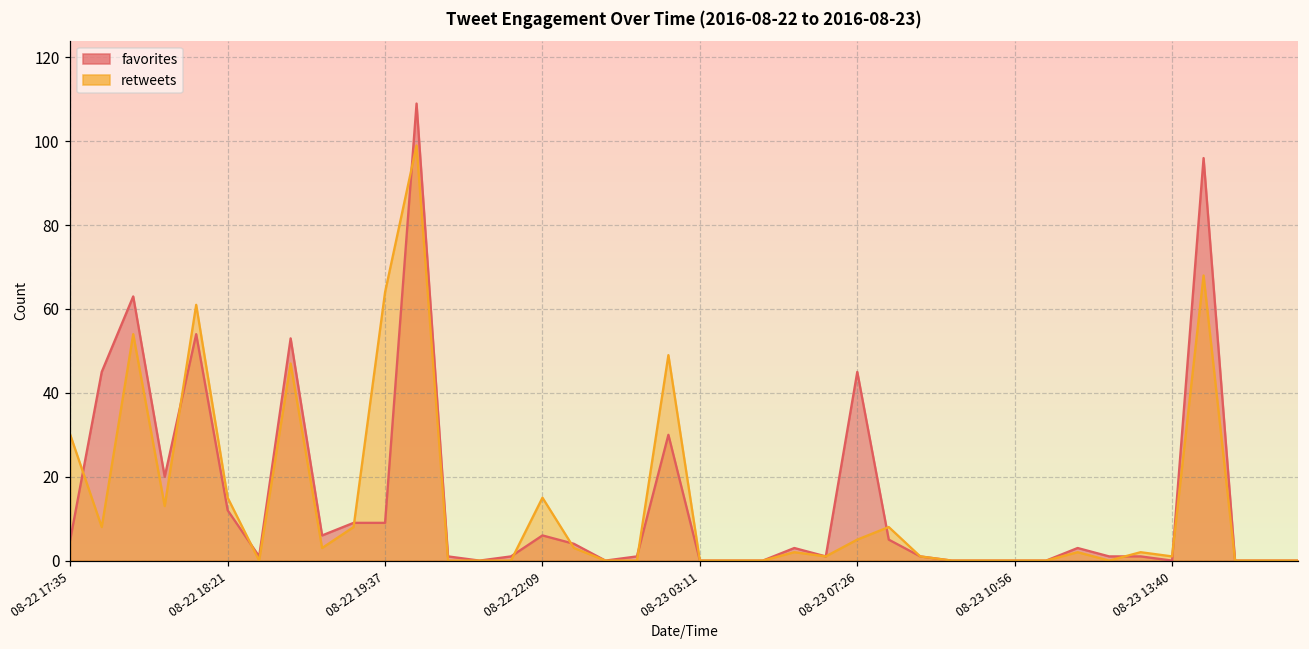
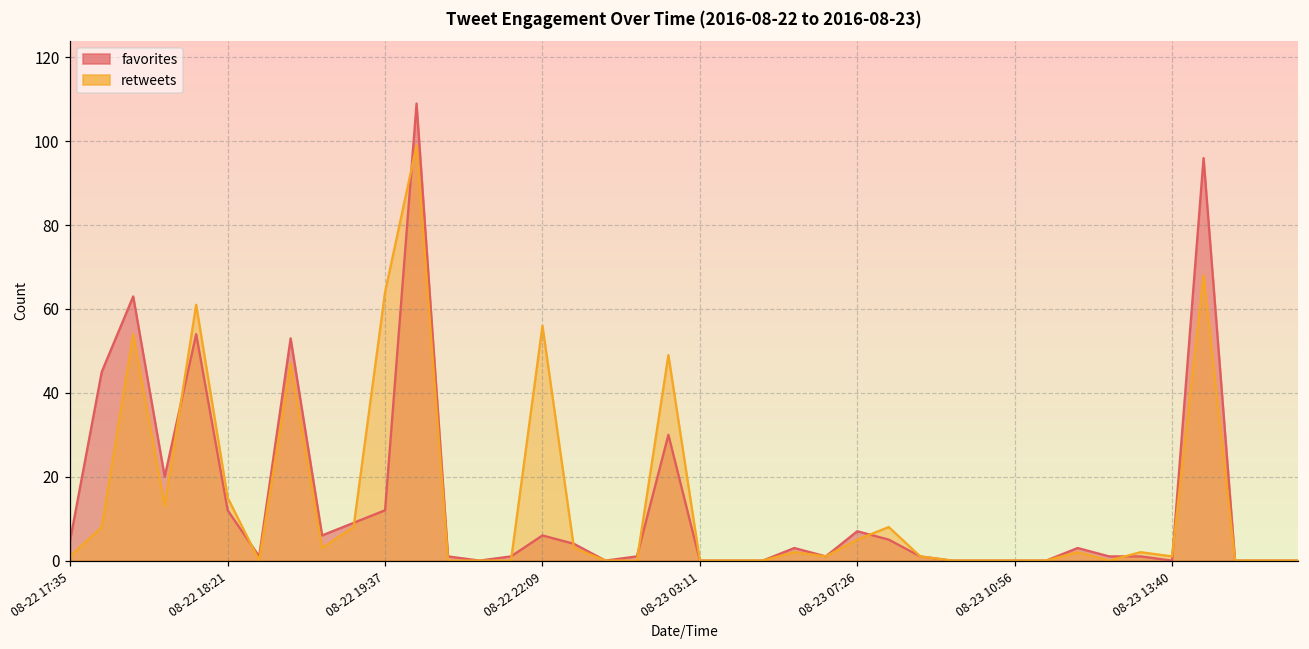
retweets, 08-22 17:35: 30 -> 1
favorites, 08-22 19:37: 9 -> 12
retweets, 08-22 22:09: 15 -> 56
favorites, 08-23 07:26: 45 -> 7
